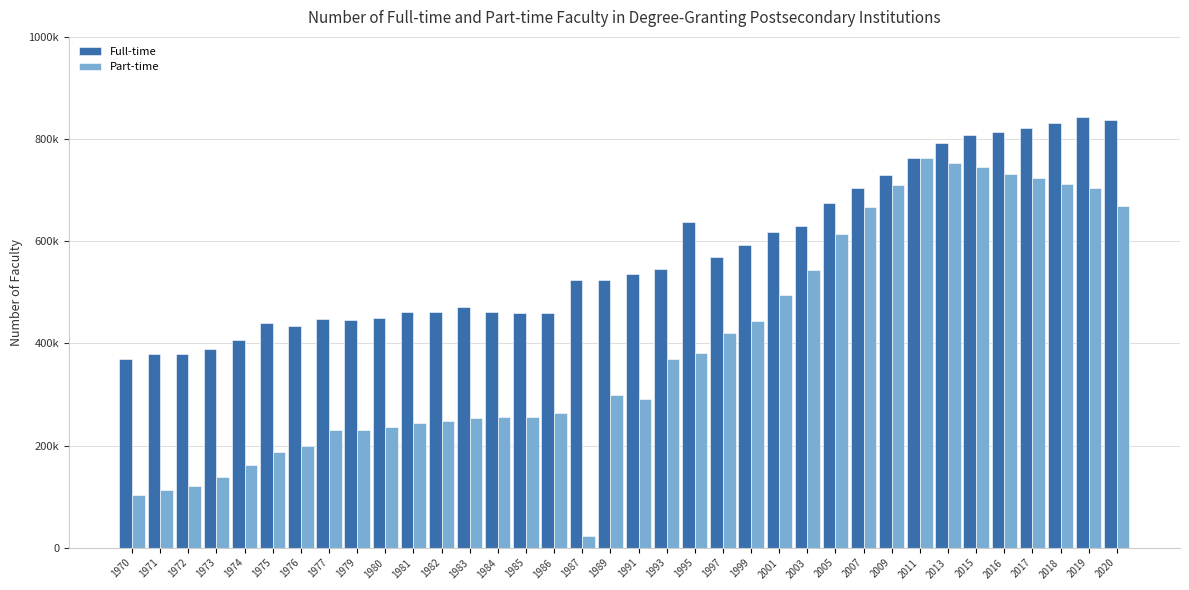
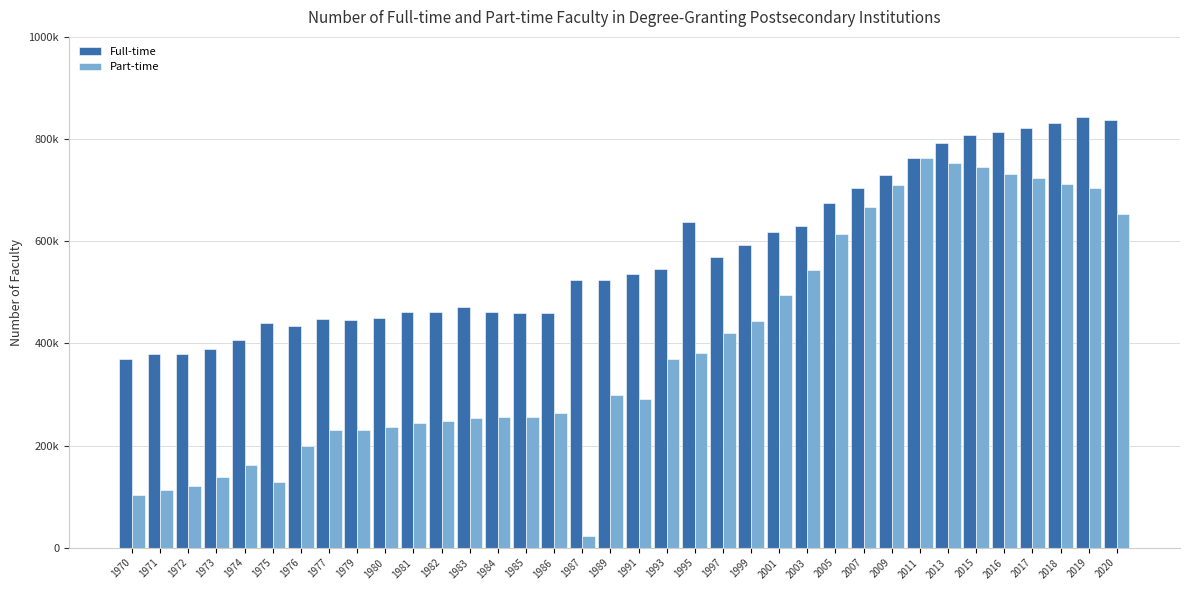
Part-time, 1975: 190000 -> 130000
Part-time, 2020: 670000 -> 650000
